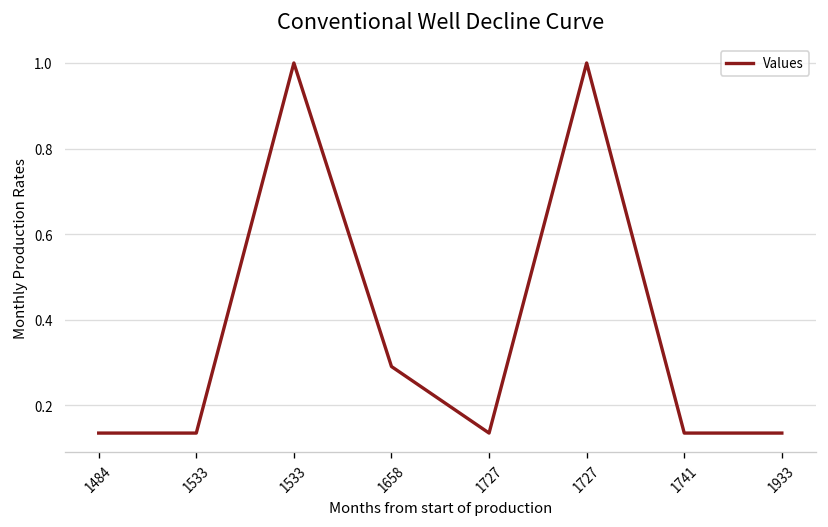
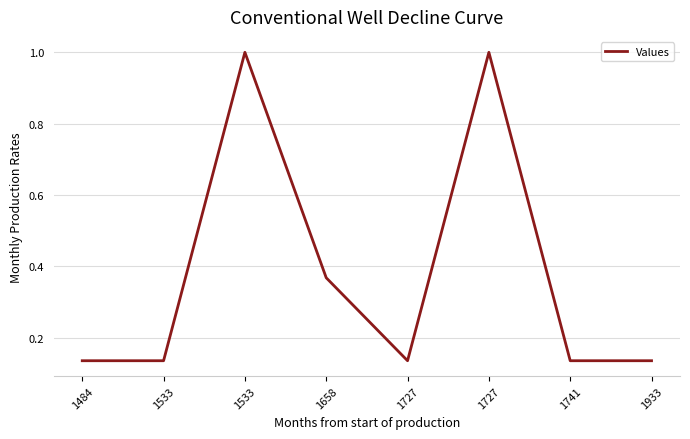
1658: 0.29 -> 0.37
